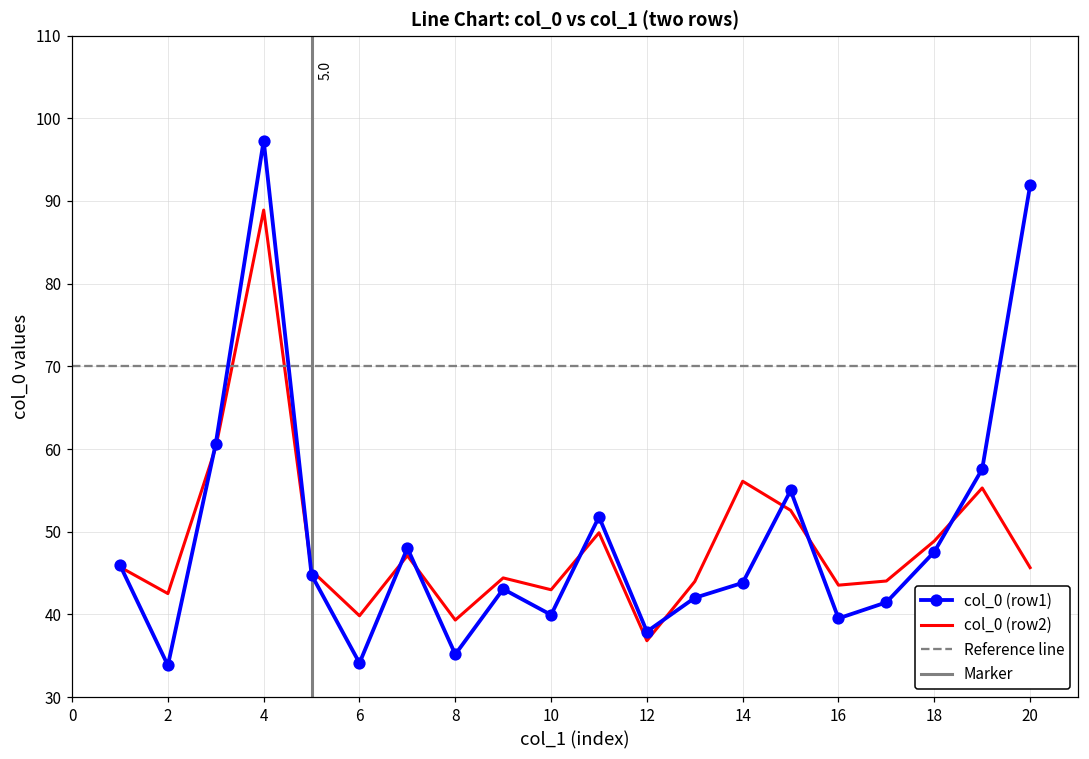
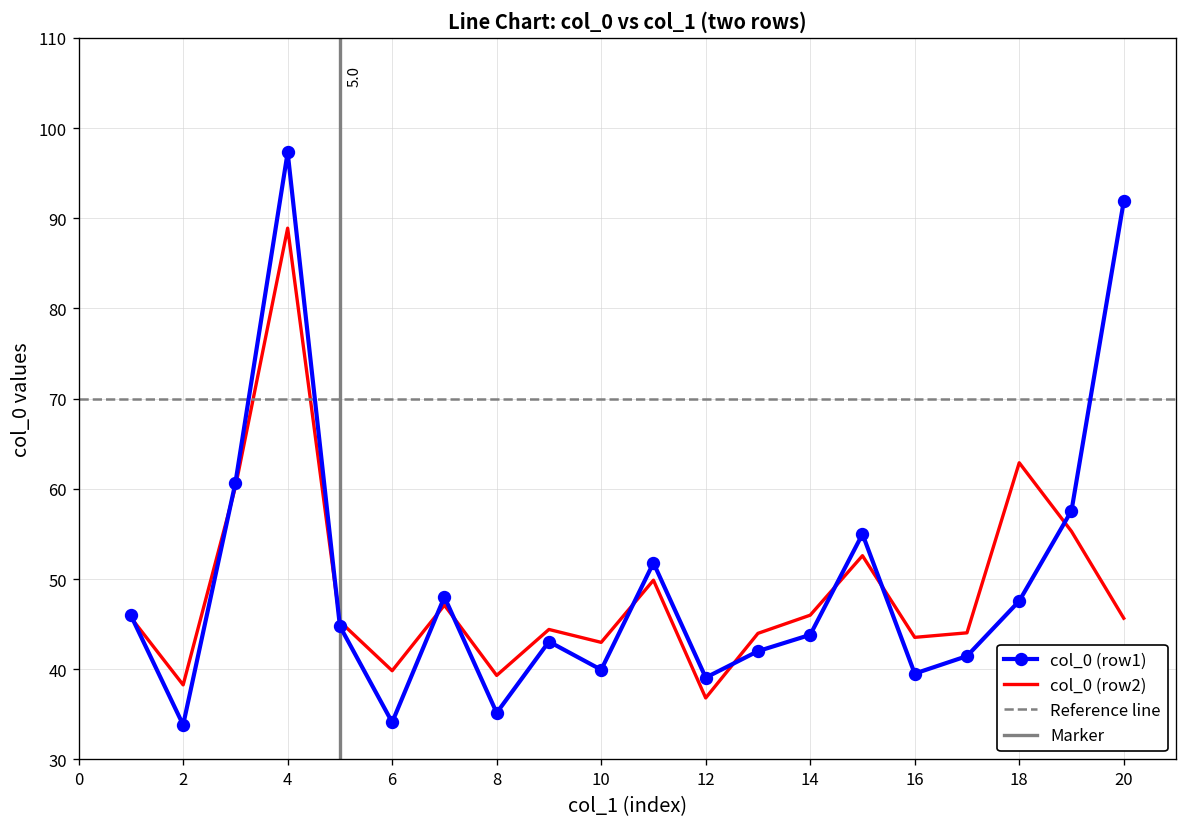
col_0 (row2), 2: 43 -> 38
col_0 (row1), 12: 38 -> 39
col_0 (row2), 14: 56 -> 46
col_0 (row2), 18: 49 -> 63
